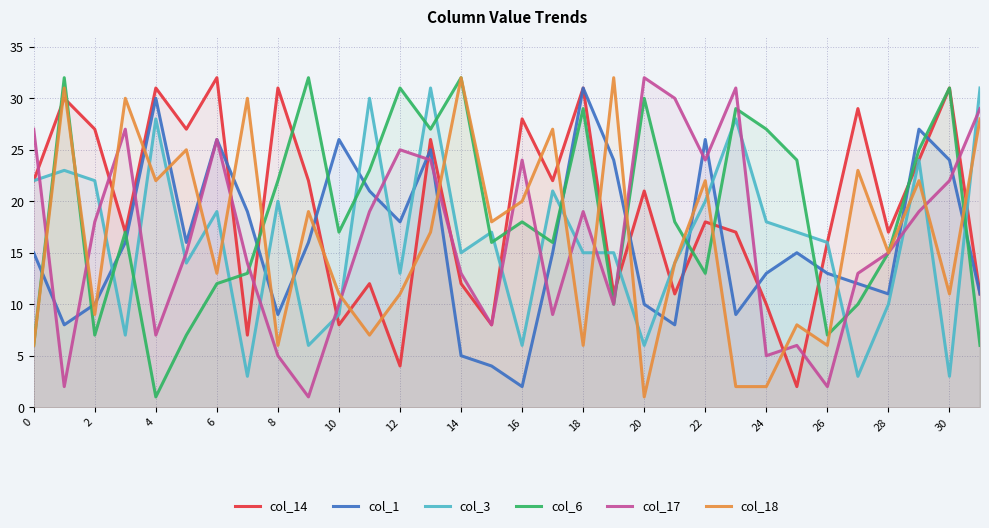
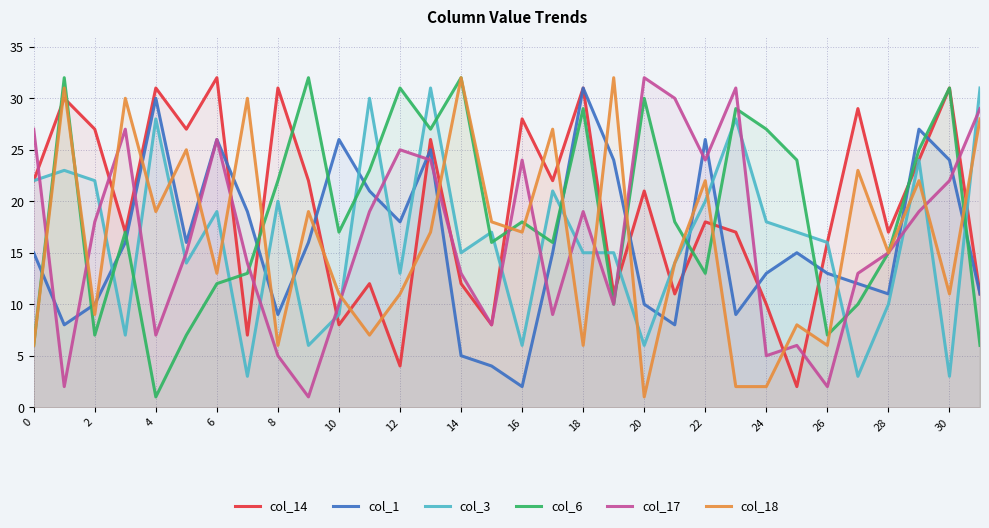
col_18, 4: 22 -> 19
col_18, 16: 20 -> 17
